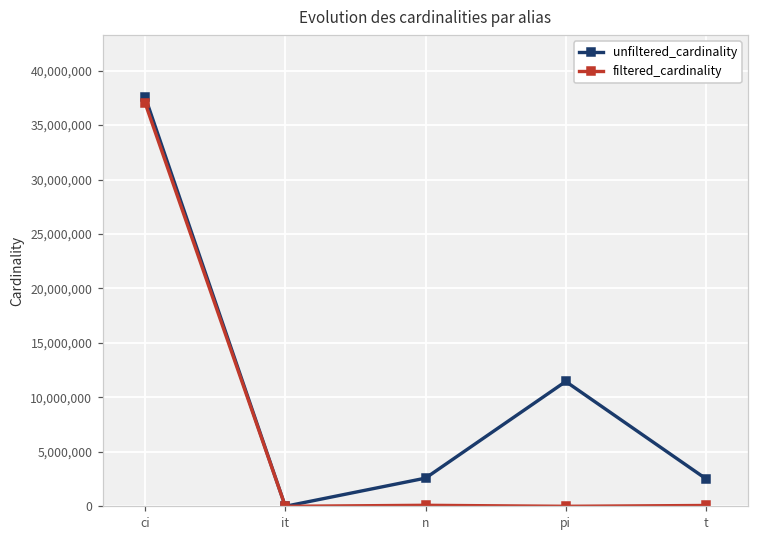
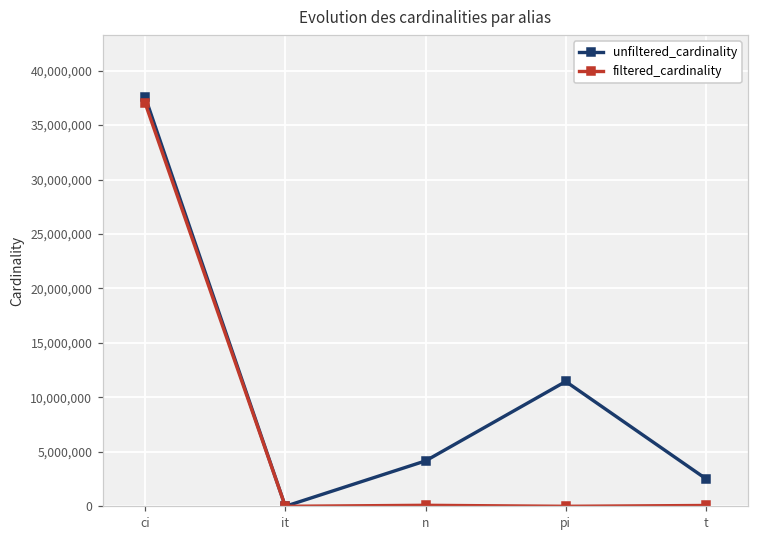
unfiltered_cardinality, n: 3,000,000 -> 4,000,000
